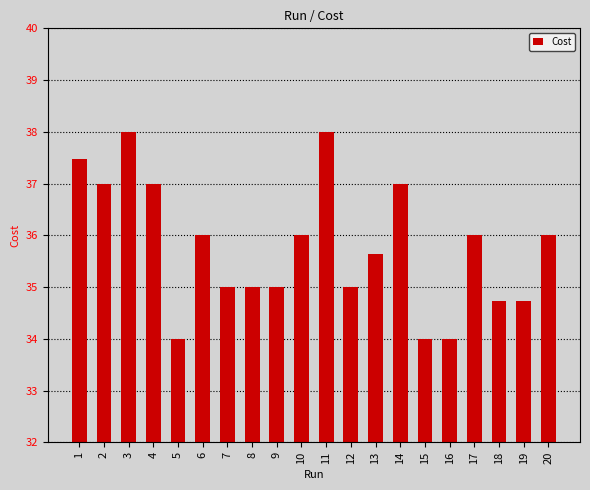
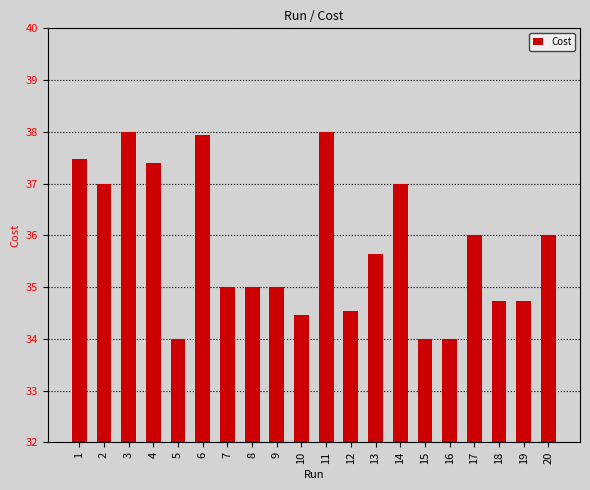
4: 37.0 -> 37.4
6: 36.0 -> 37.9
10: 36.0 -> 34.5
12: 35.0 -> 34.5
